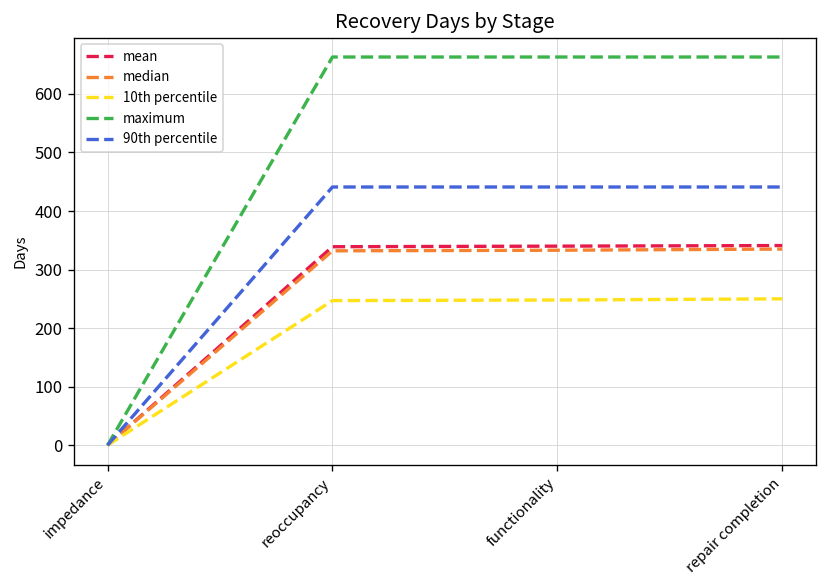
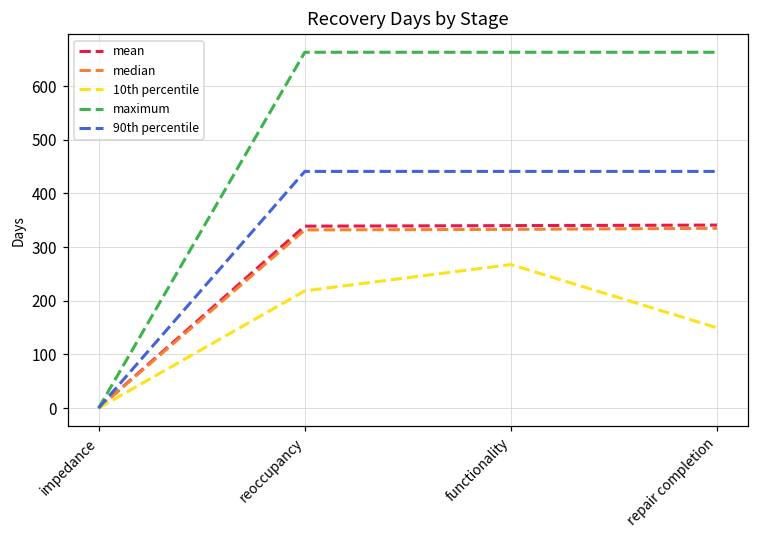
10th percentile, reoccupancy: 250 -> 220
10th percentile, functionality: 250 -> 270
10th percentile, repair completion: 250 -> 150
